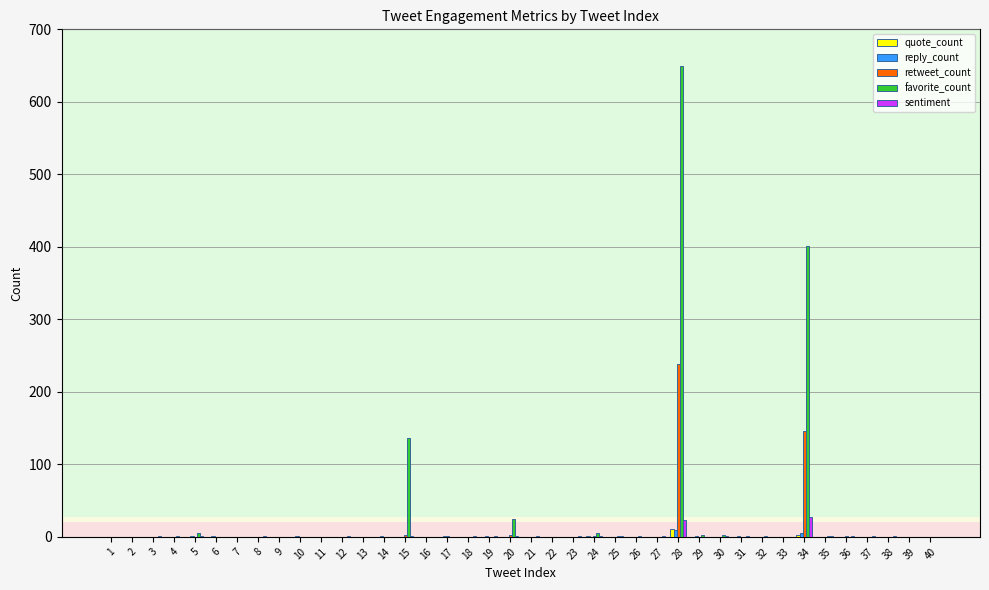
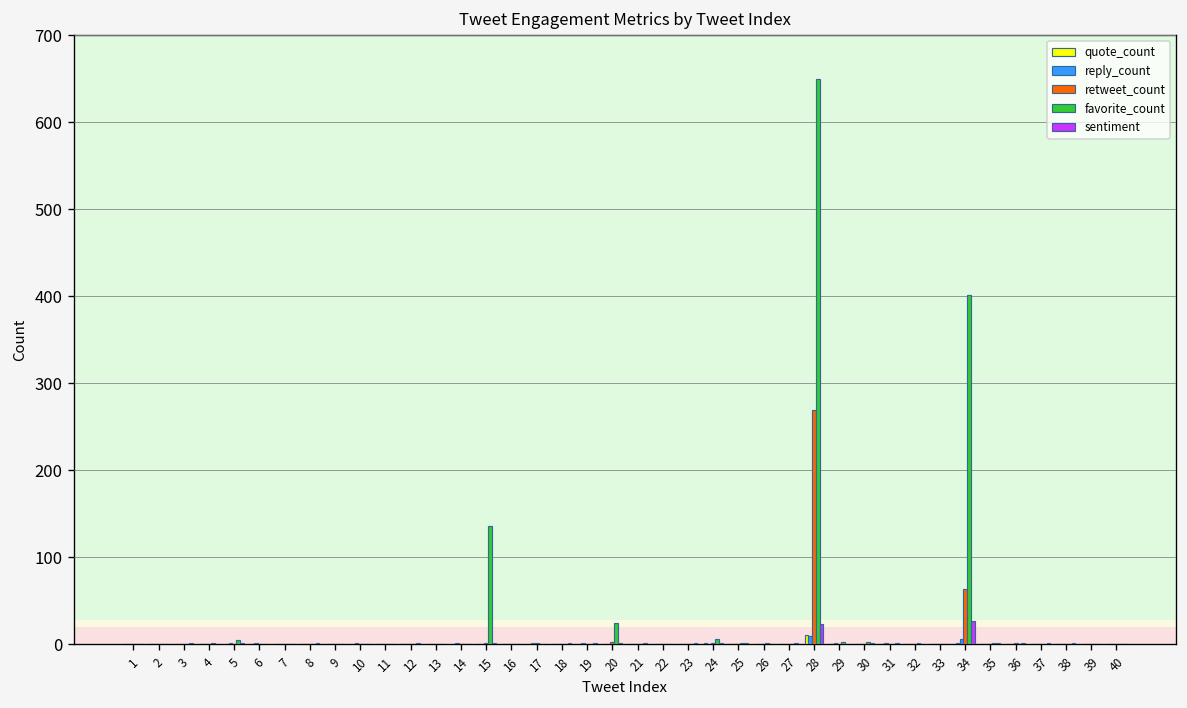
retweet_count, 28: 240 -> 270
retweet_count, 34: 150 -> 60
